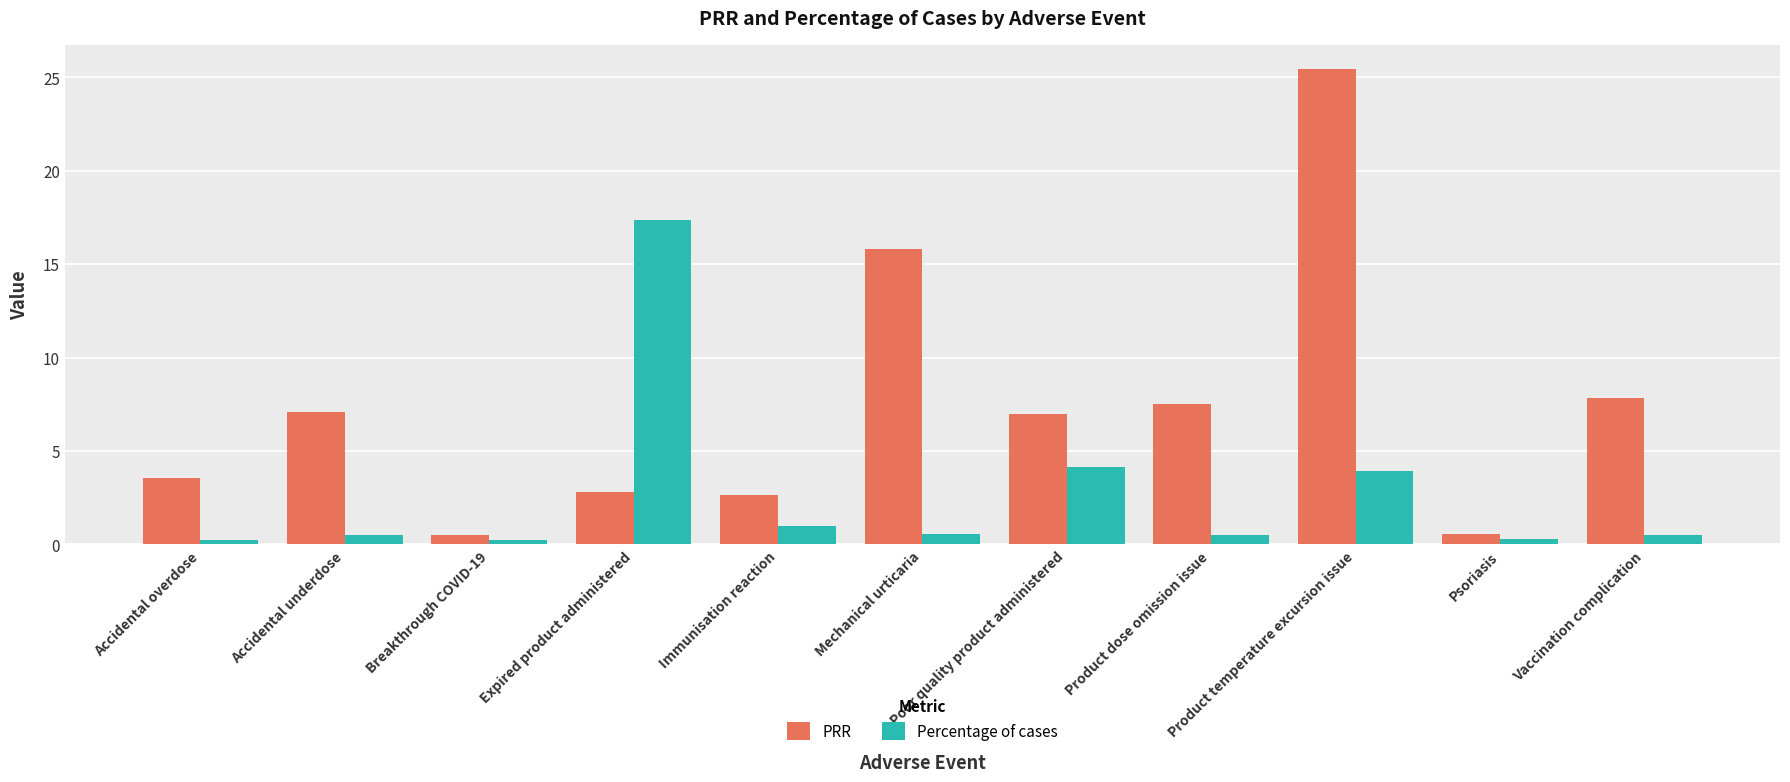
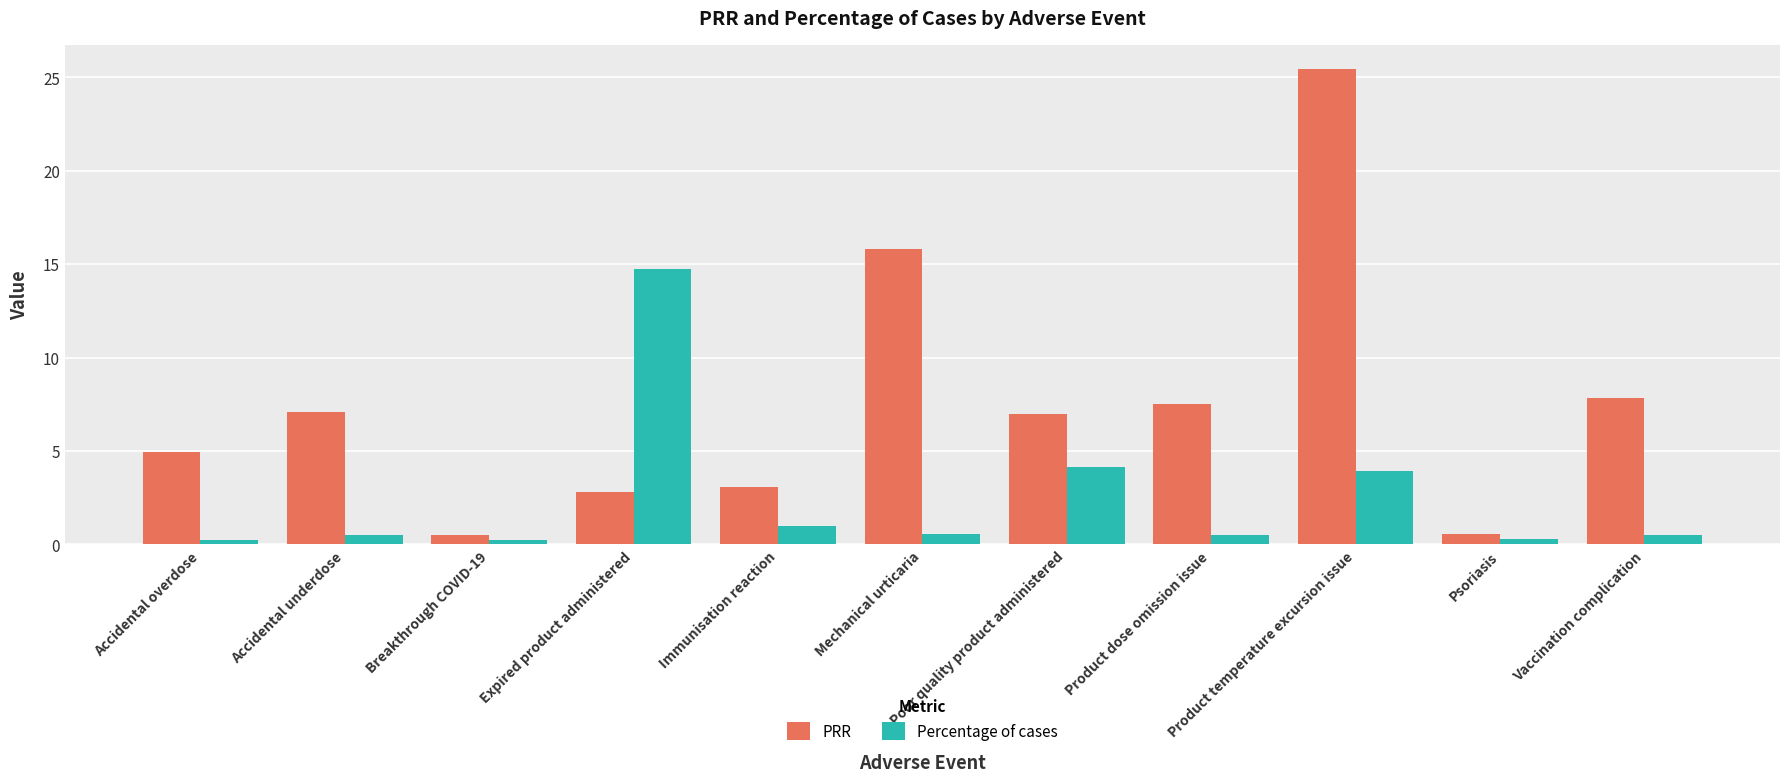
PRR, Accidental overdose: 3.6 -> 5.0
Percentage of cases, Expired product administered: 17.3 -> 14.8
PRR, Immunisation reaction: 2.7 -> 3.1
